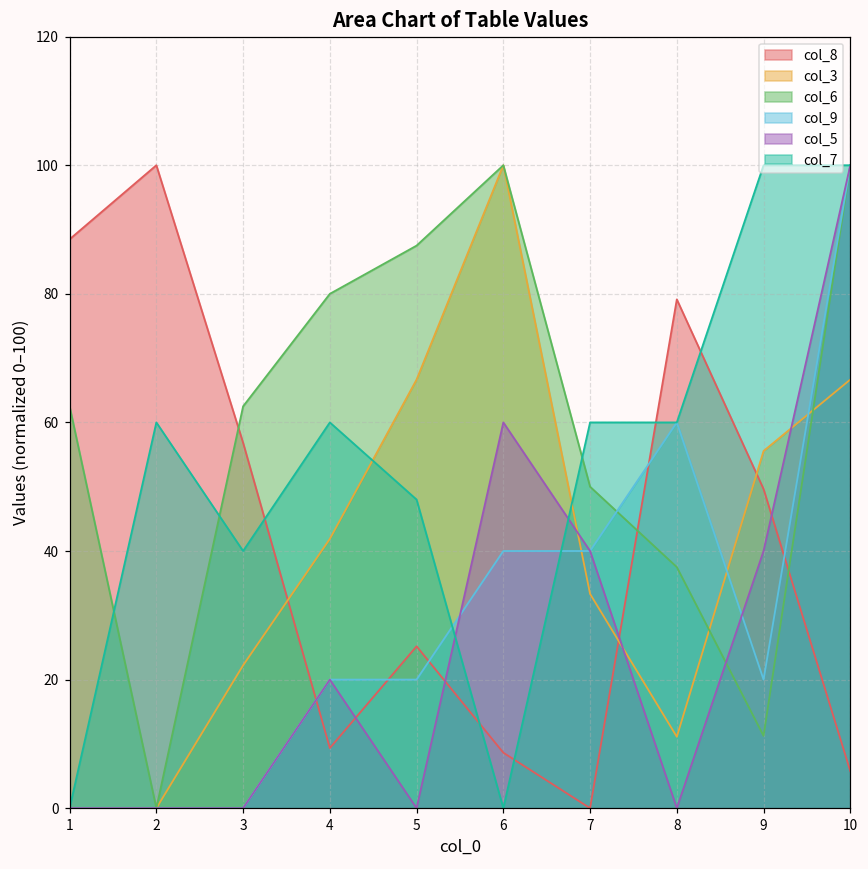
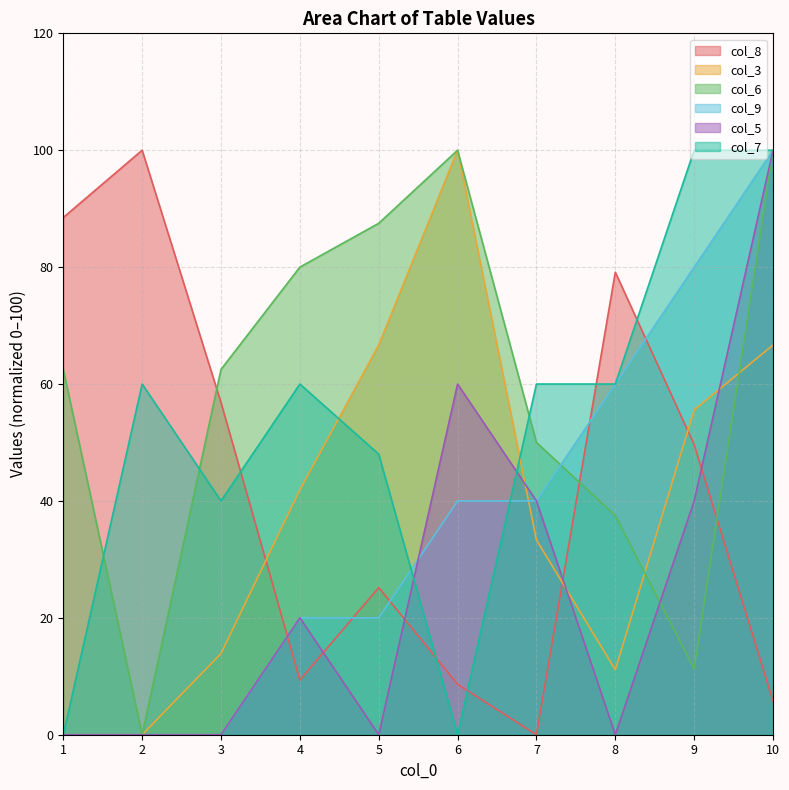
col_3, 3: 22 -> 14
col_9, 9: 20 -> 80
